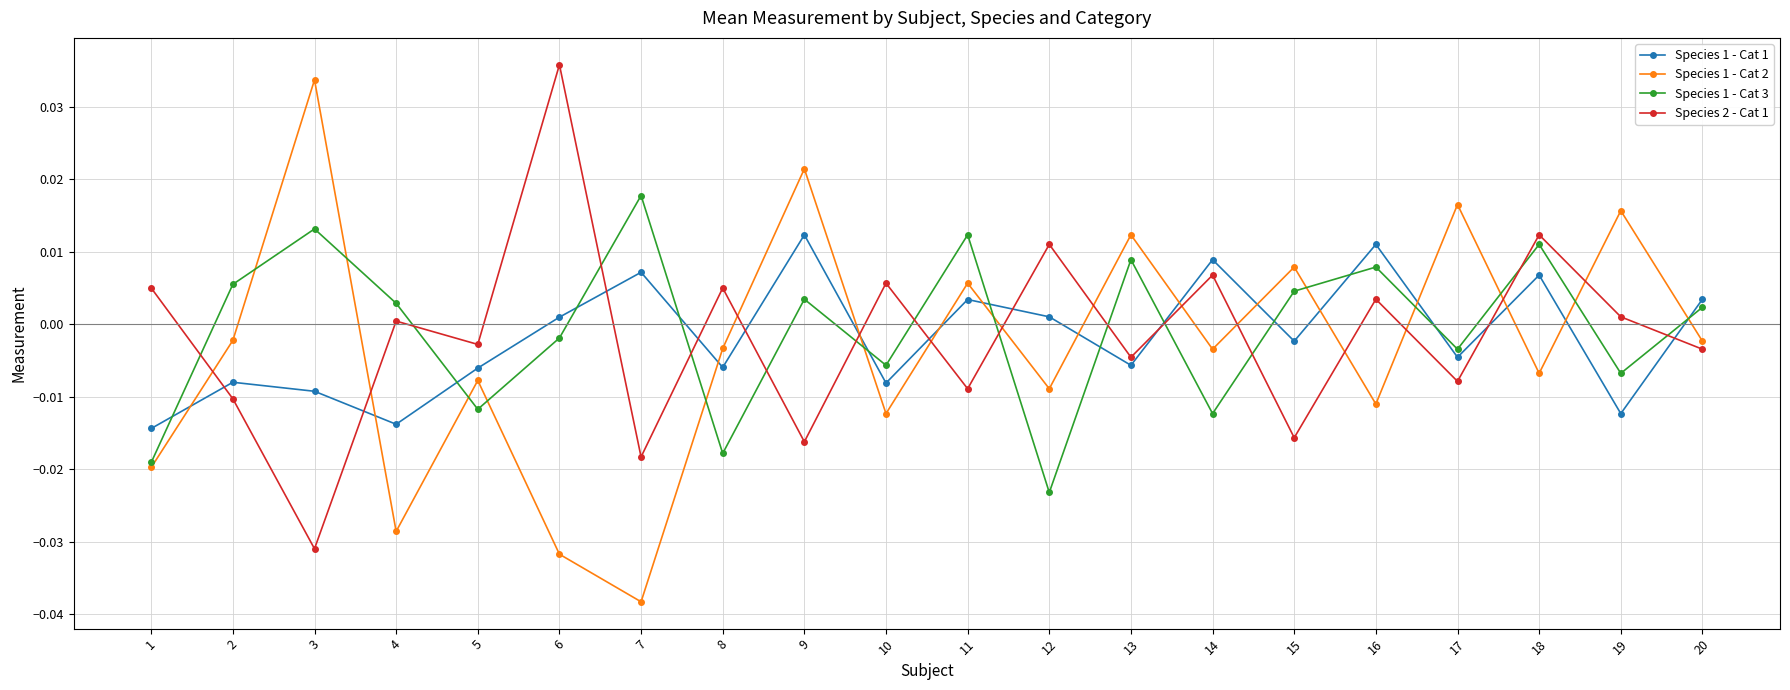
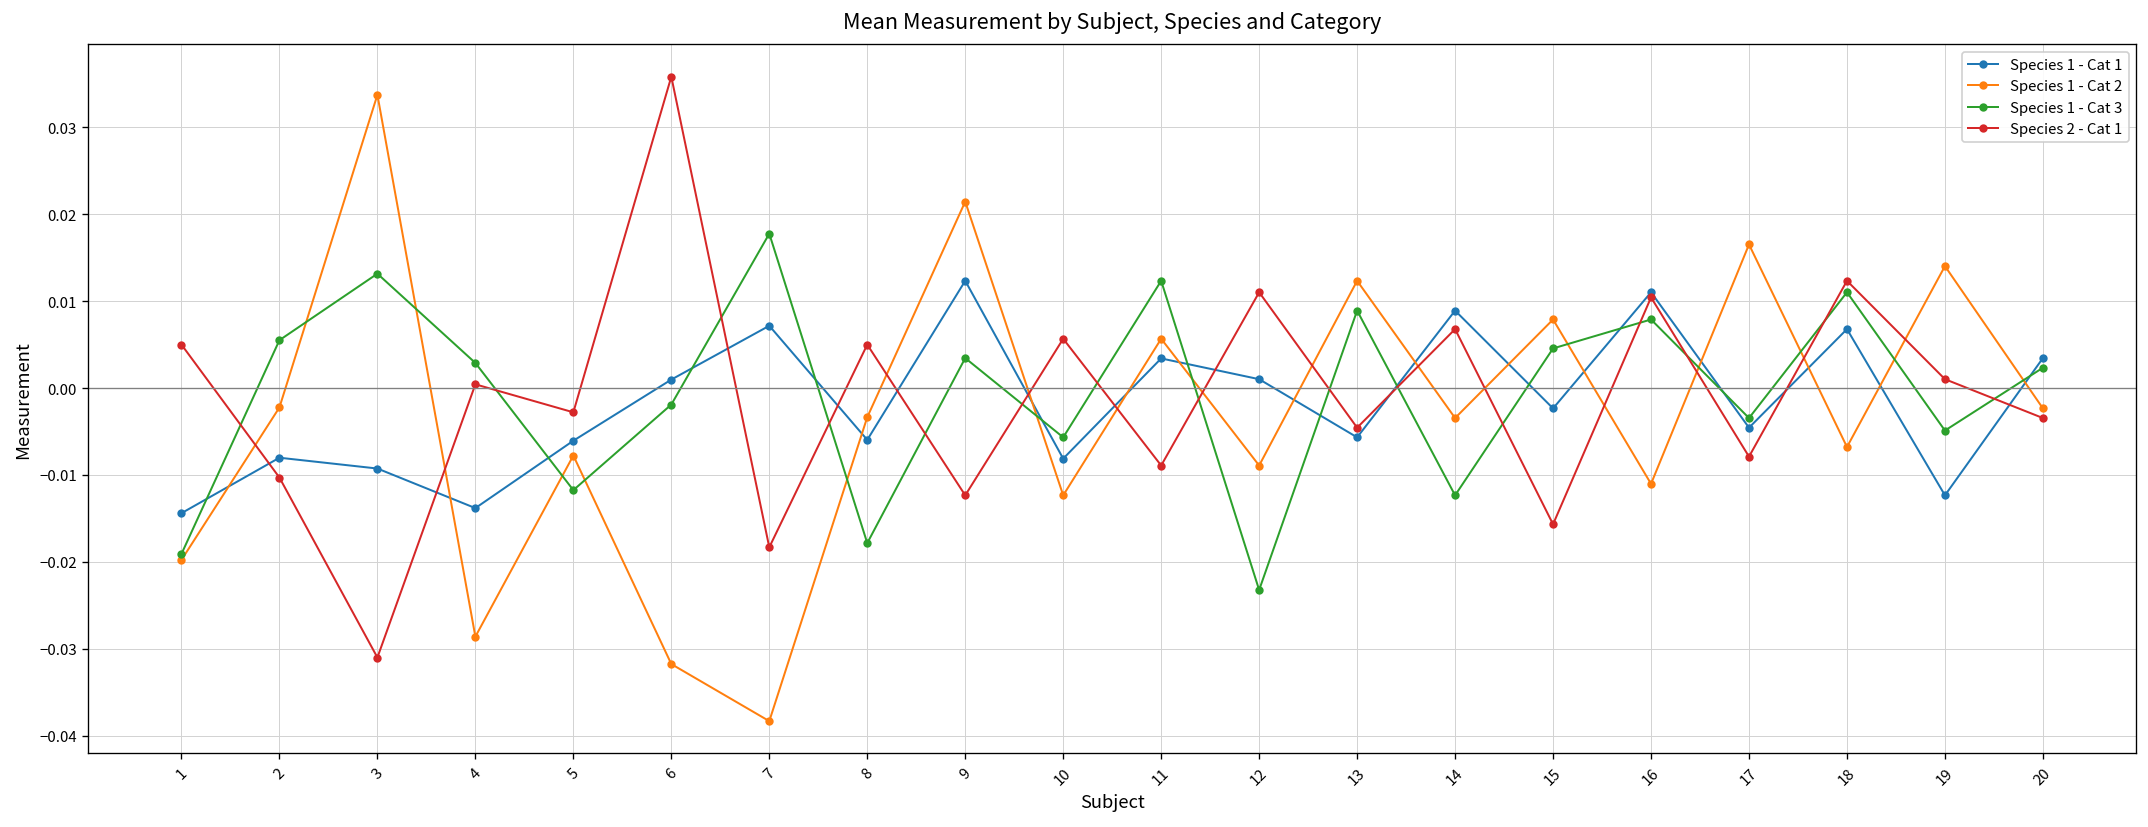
Species 2 - Cat 1, 9: -0.016 -> -0.012
Species 2 - Cat 1, 16: 0.003 -> 0.010
Species 1 - Cat 2, 19: 0.016 -> 0.014
Species 1 - Cat 3, 19: -0.007 -> -0.005
